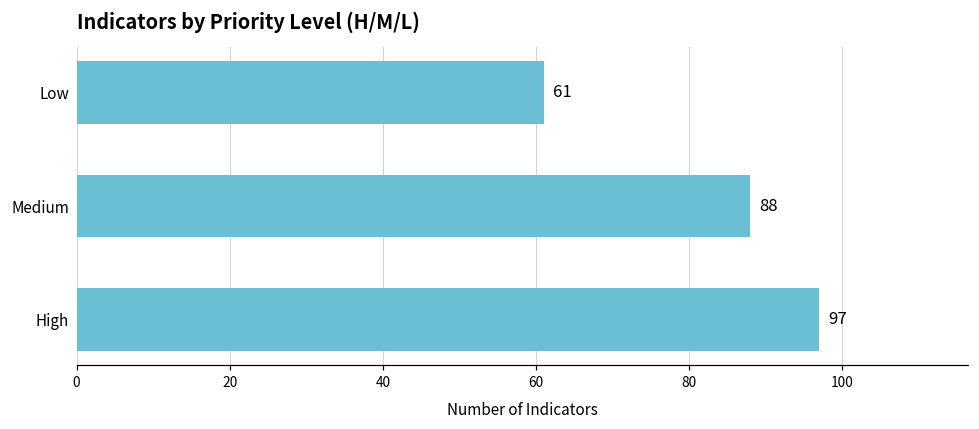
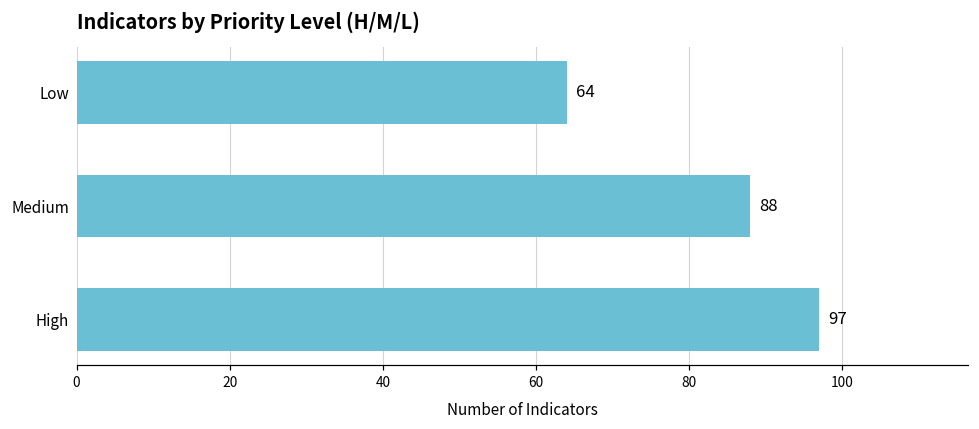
Low: 61 -> 64
